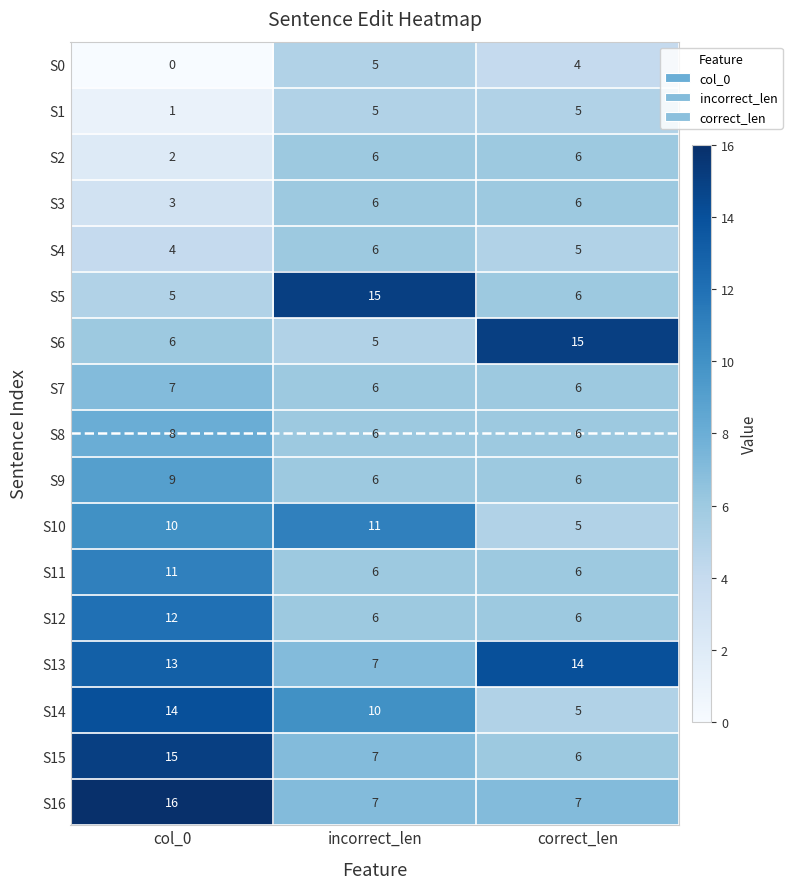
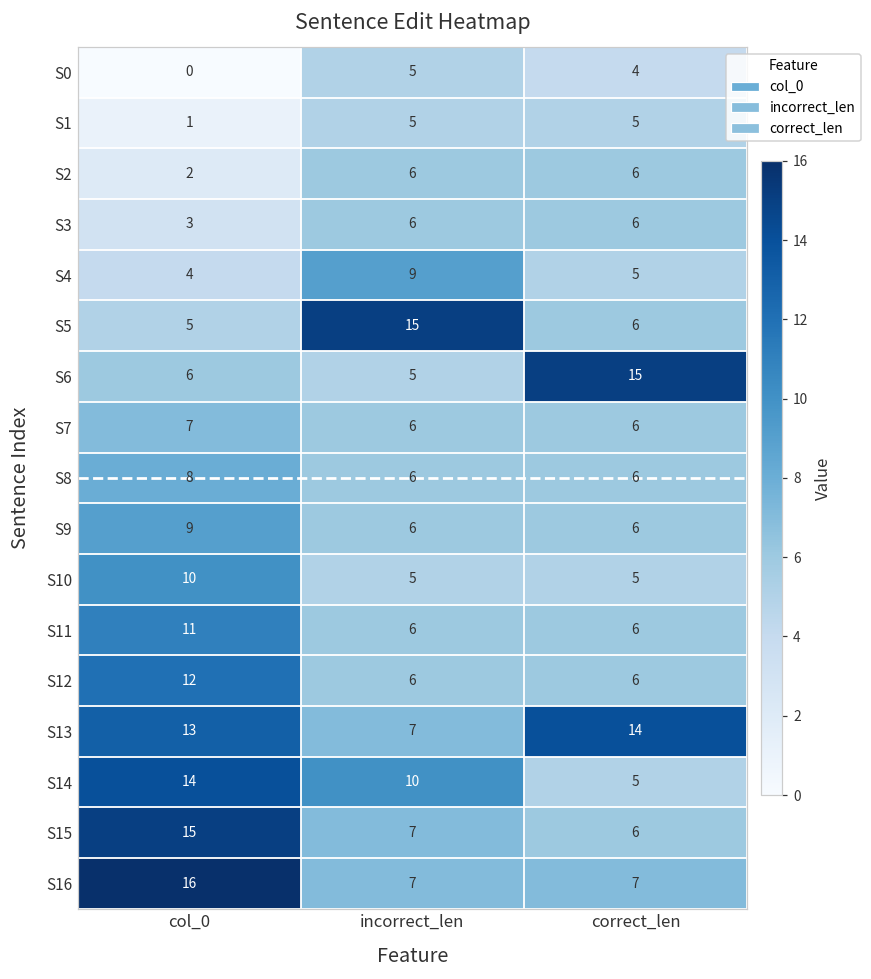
S4, incorrect_len: 6 -> 9
S10, incorrect_len: 11 -> 5
